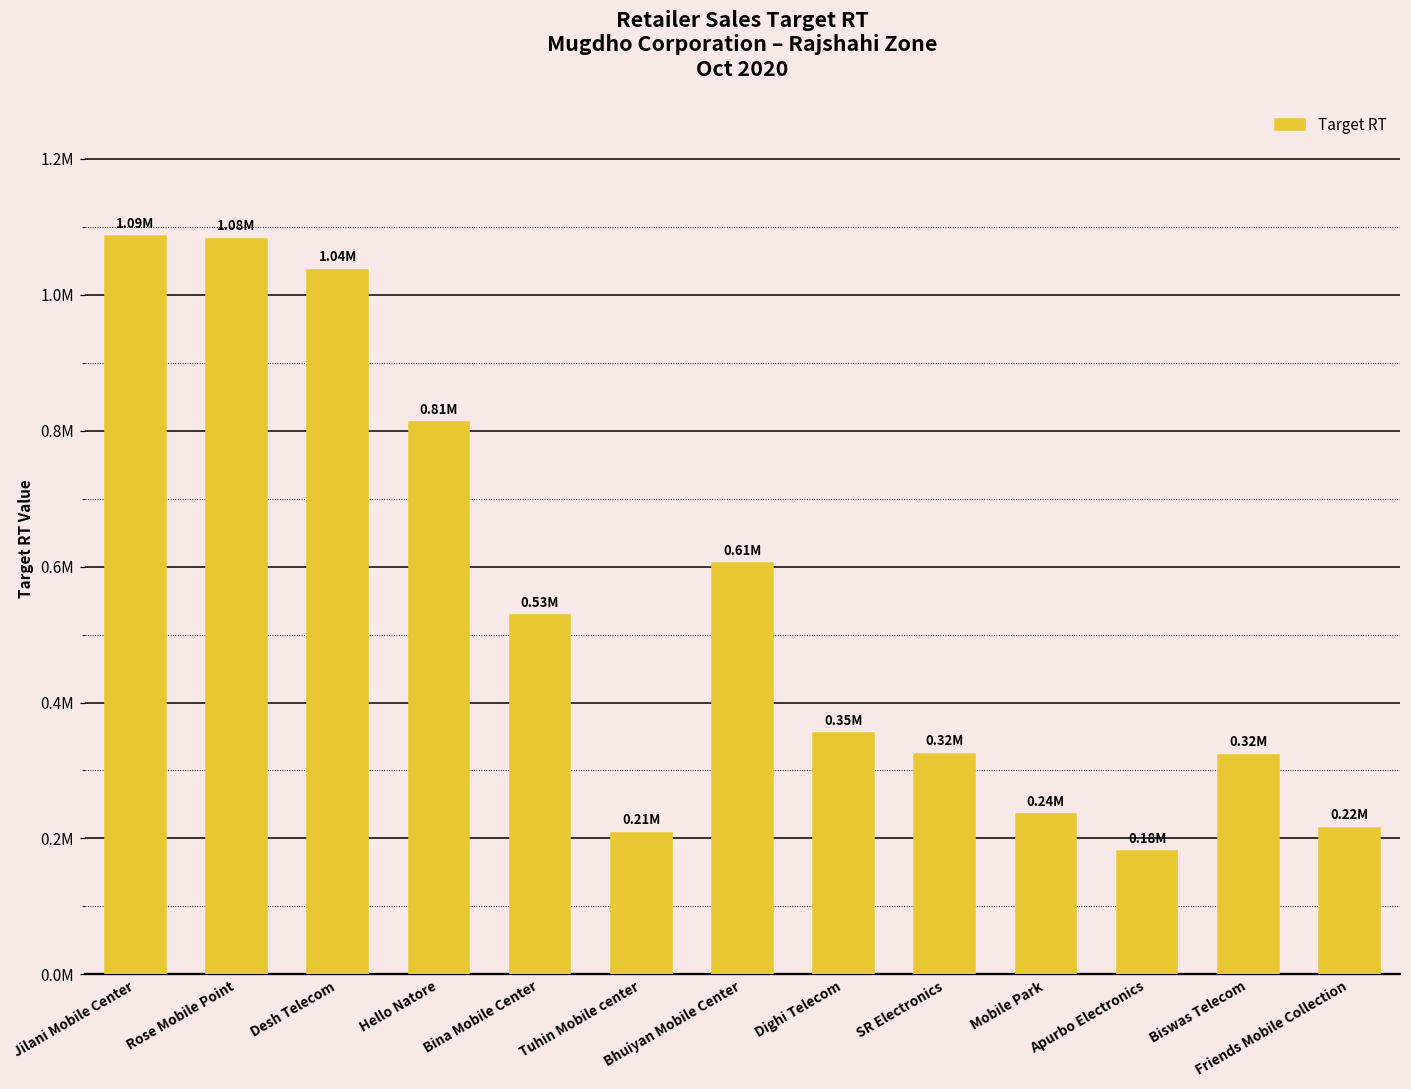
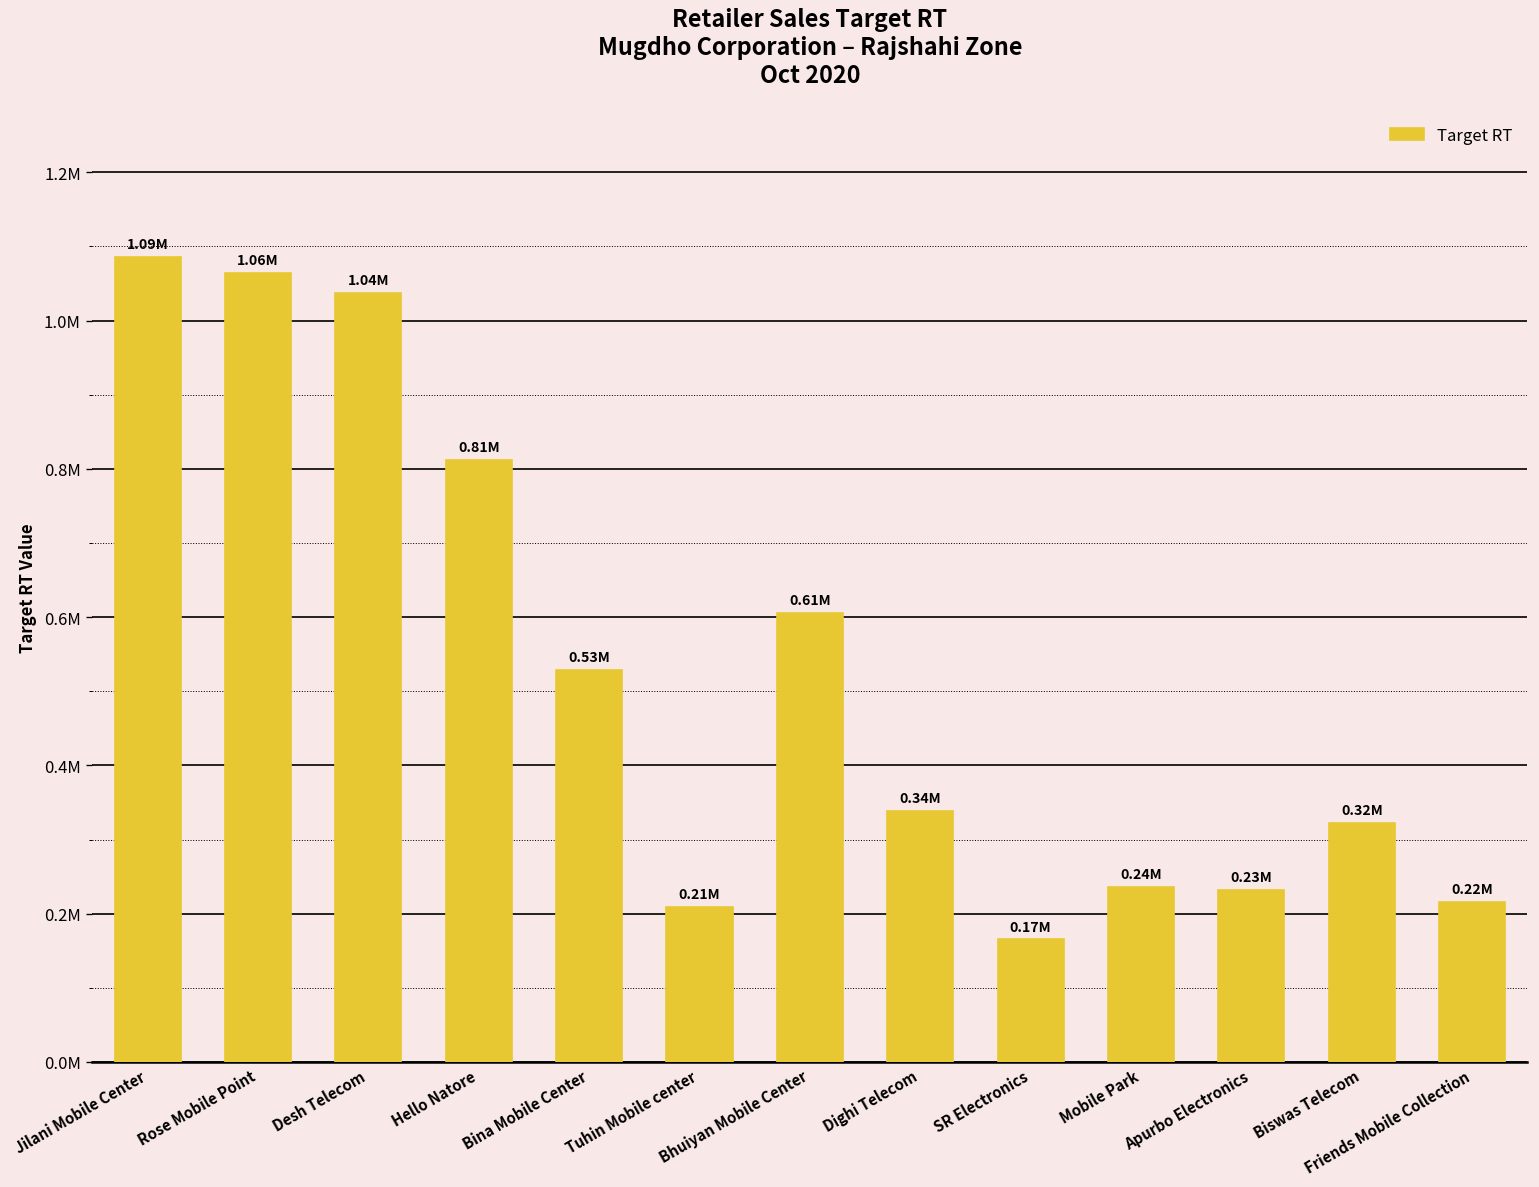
Rose Mobile Point: 1.08M -> 1.06M
Dighi Telecom: 0.35M -> 0.34M
SR Electronics: 0.32M -> 0.17M
Apurbo Electronics: 0.18M -> 0.23M
